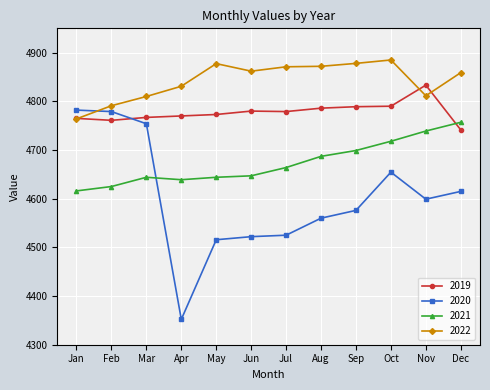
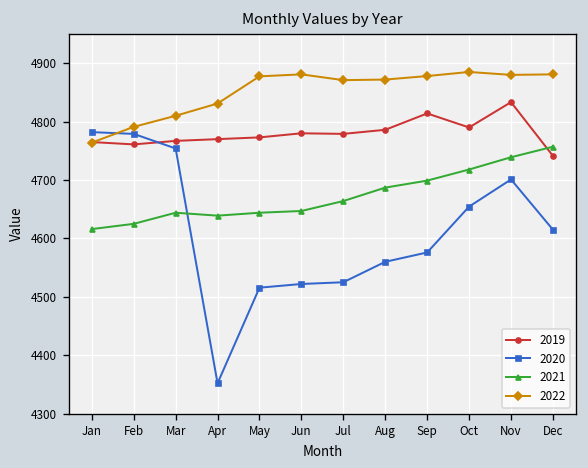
2022, Jun: 4860 -> 4880
2019, Sep: 4790 -> 4810
2020, Nov: 4600 -> 4700
2022, Nov: 4810 -> 4880
2022, Dec: 4860 -> 4880
